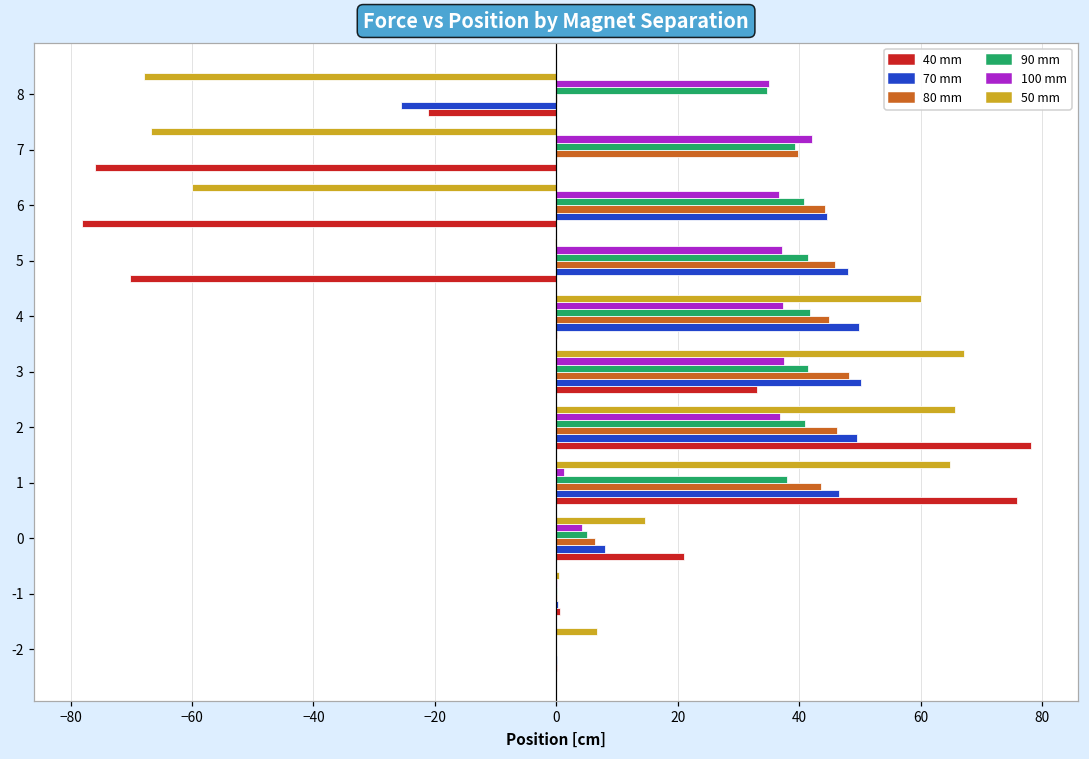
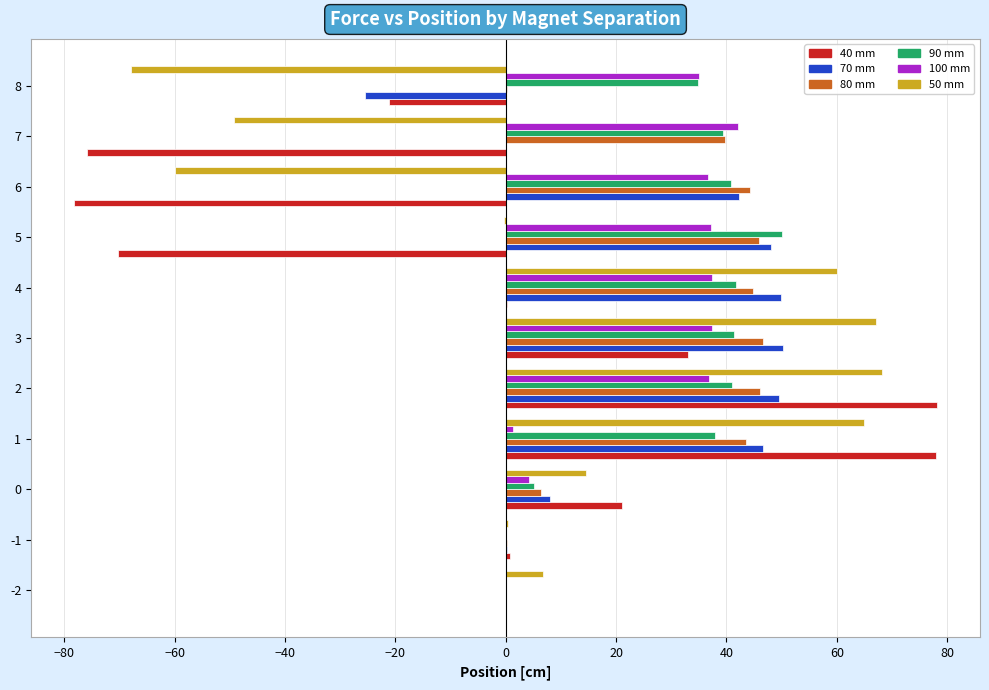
50 mm, 7: -67 -> -49
70 mm, 6: 45 -> 42
90 mm, 5: 42 -> 50
80 mm, 3: 48 -> 47
50 mm, 2: 66 -> 68
40 mm, 1: 76 -> 78
